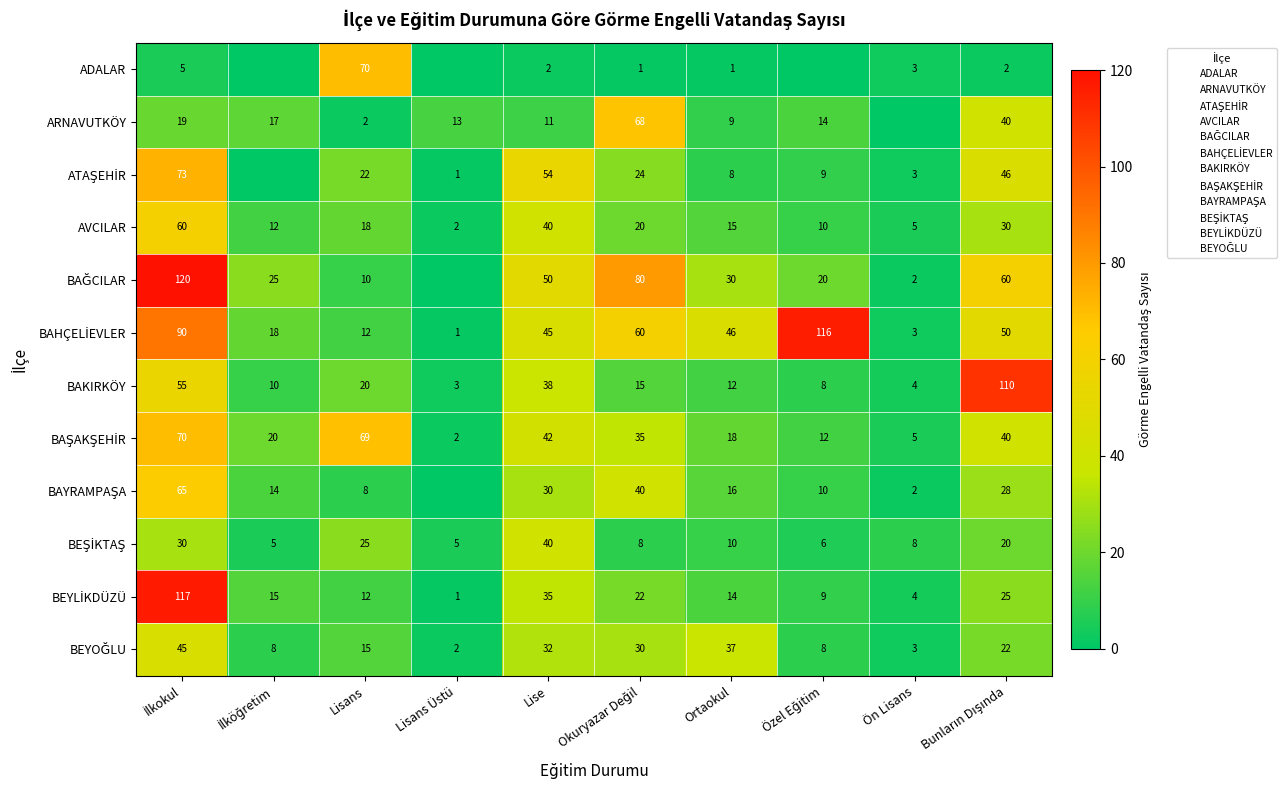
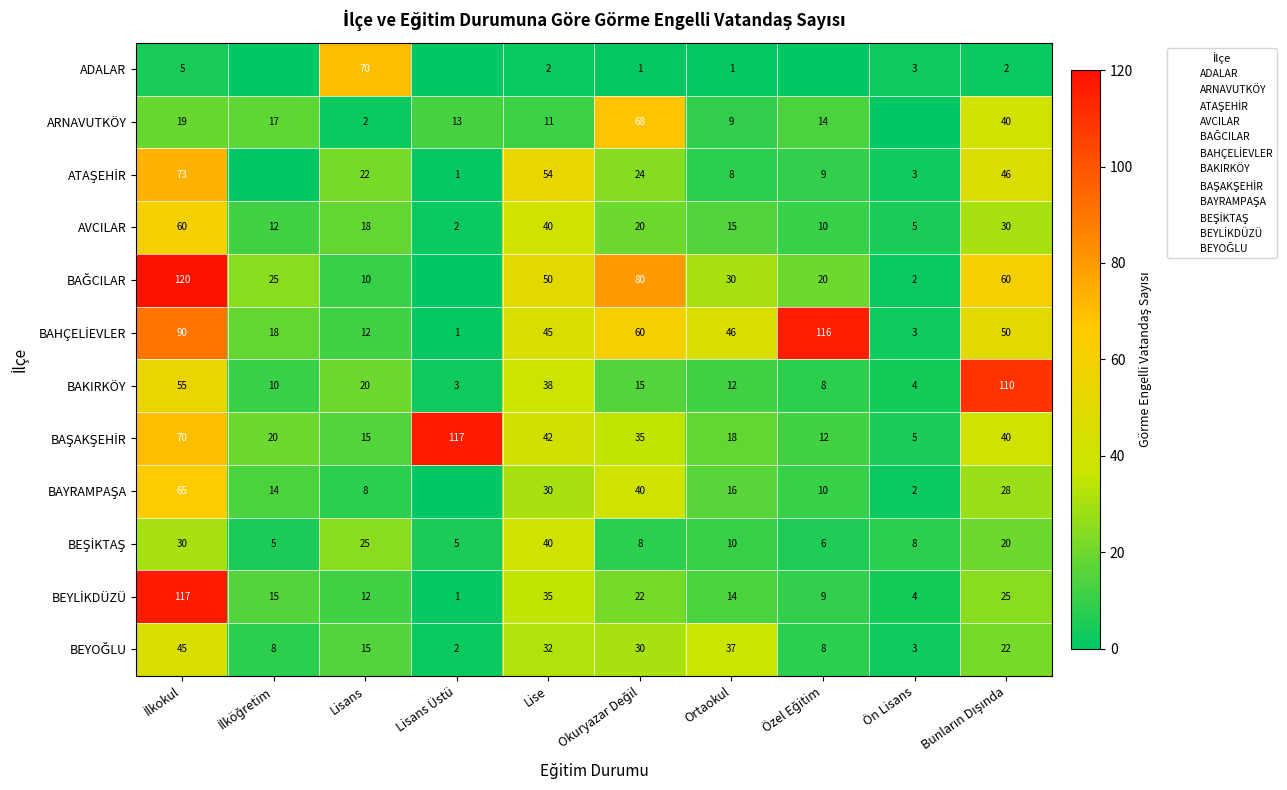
BAŞAKŞEHİR, Lisans: 69 -> 15
BAŞAKŞEHİR, Lisans Üstü: 2 -> 117
